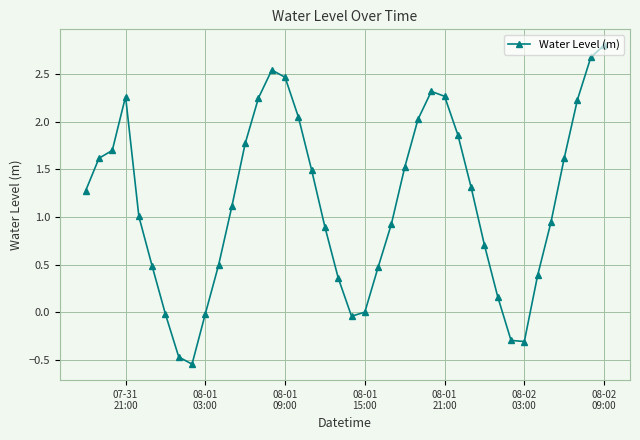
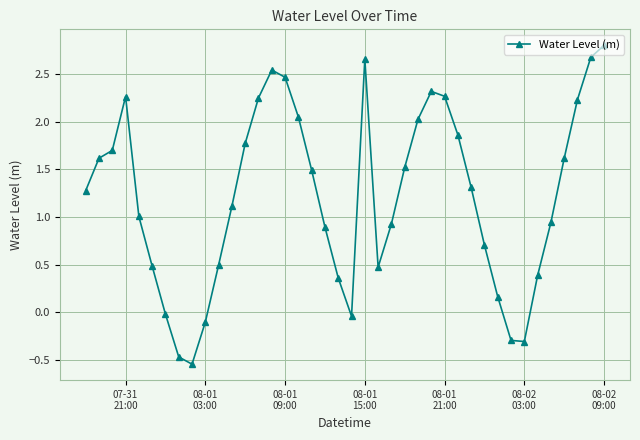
08-01 03:00: 0.0 -> -0.1
08-01 15:00: 0.0 -> 2.7
